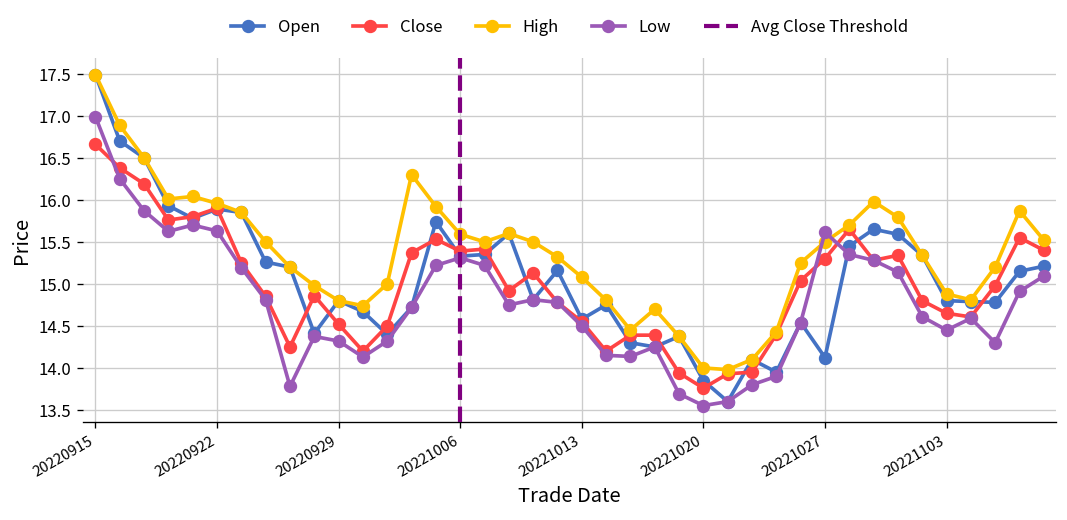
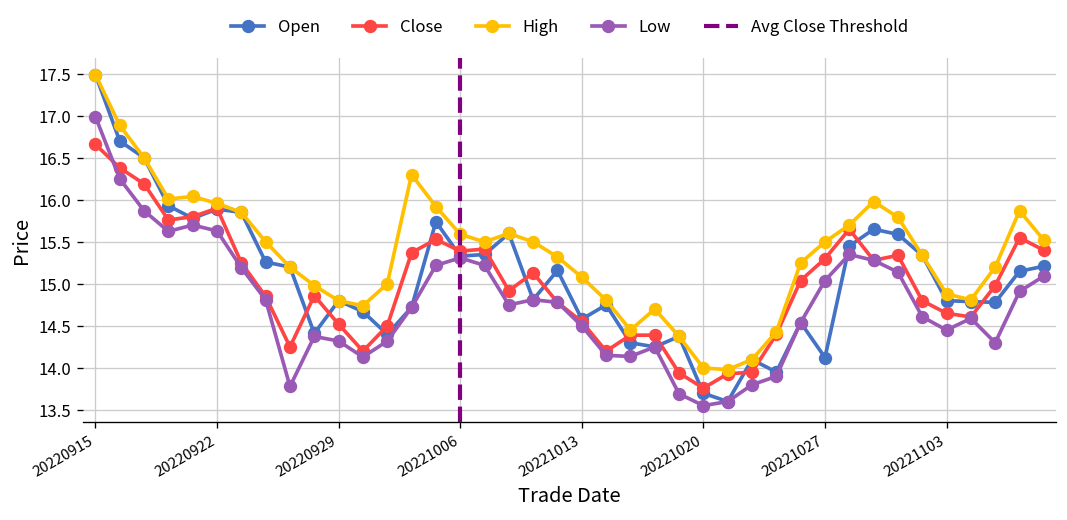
Open, 20221020: 13.9 -> 13.7
Low, 20221027: 15.6 -> 15.0
